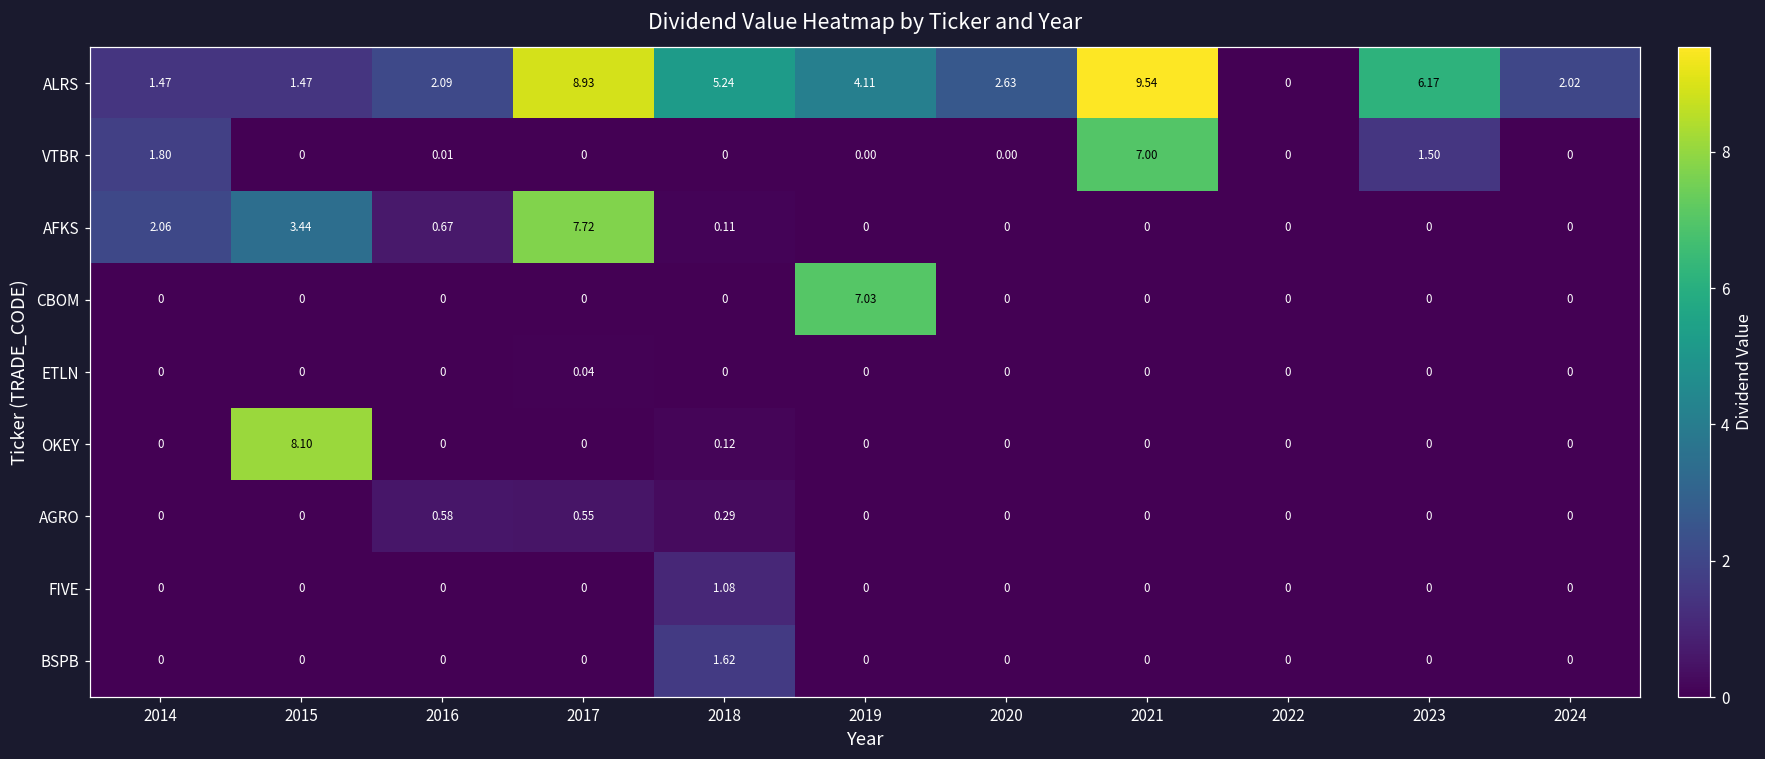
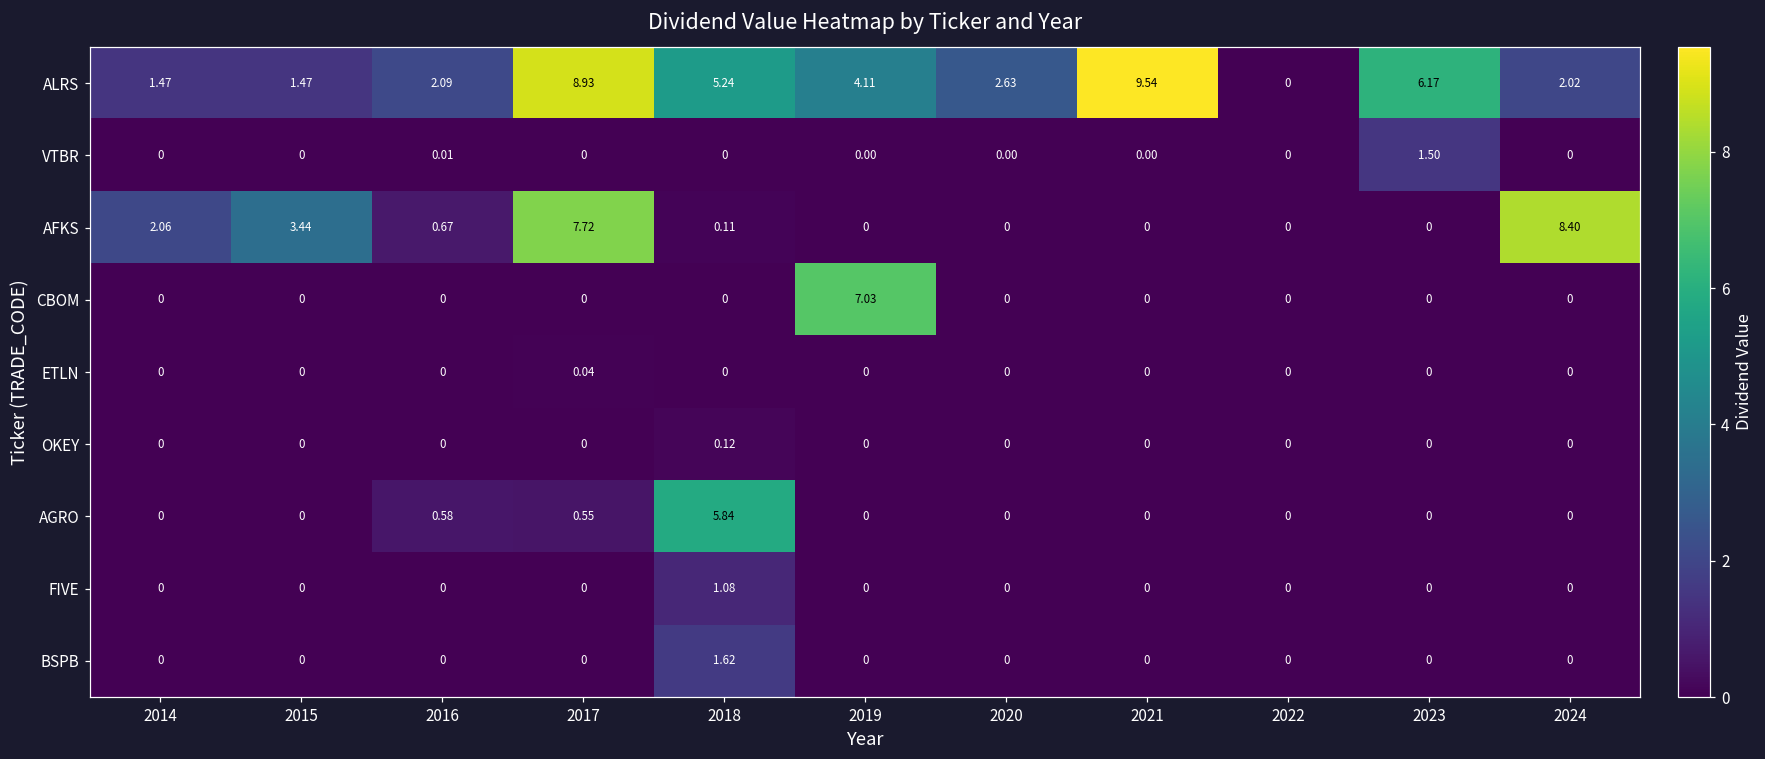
VTBR, 2014: 1.80 -> 0
VTBR, 2021: 7.00 -> 0.00
AFKS, 2024: 0 -> 8.40
OKEY, 2015: 8.10 -> 0
AGRO, 2018: 0.29 -> 5.84
